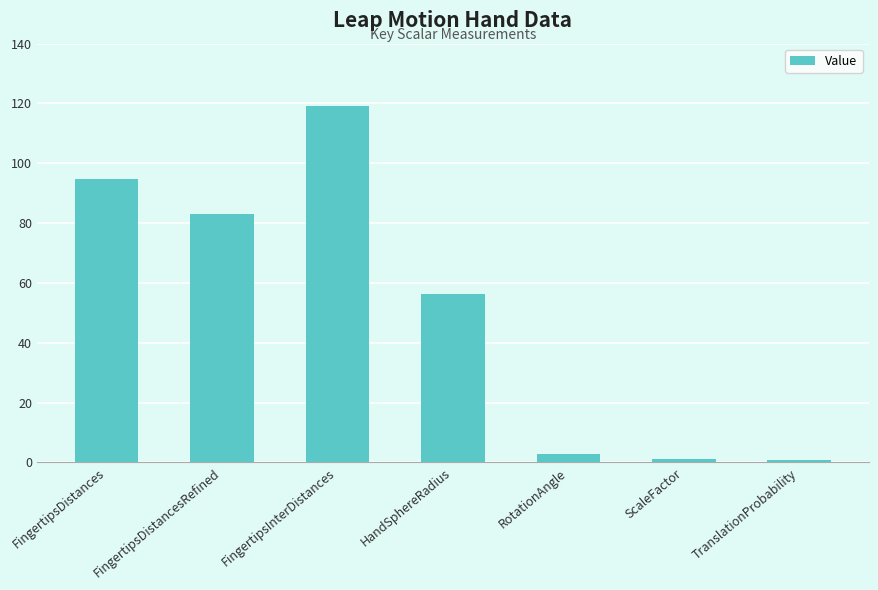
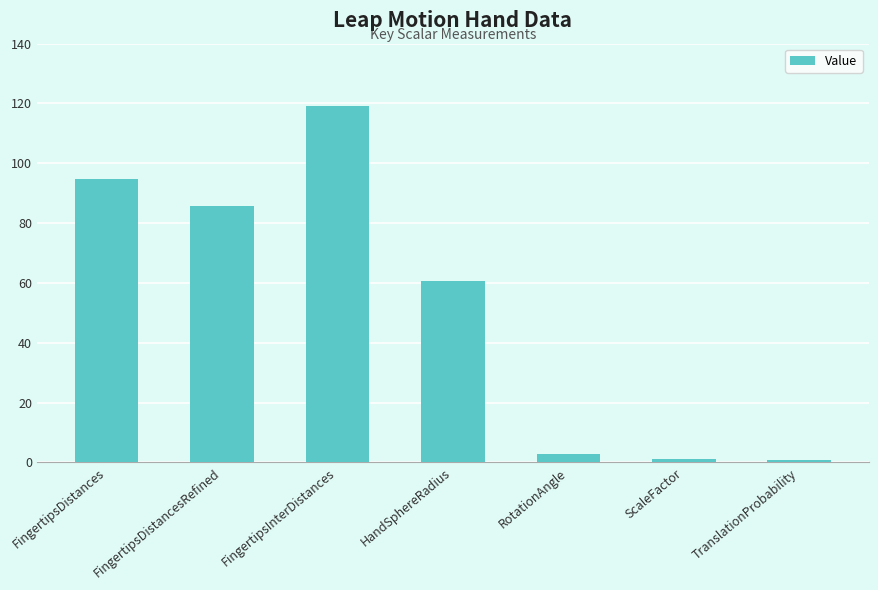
FingertipsDistancesRefined: 83 -> 86
HandSphereRadius: 56 -> 61
